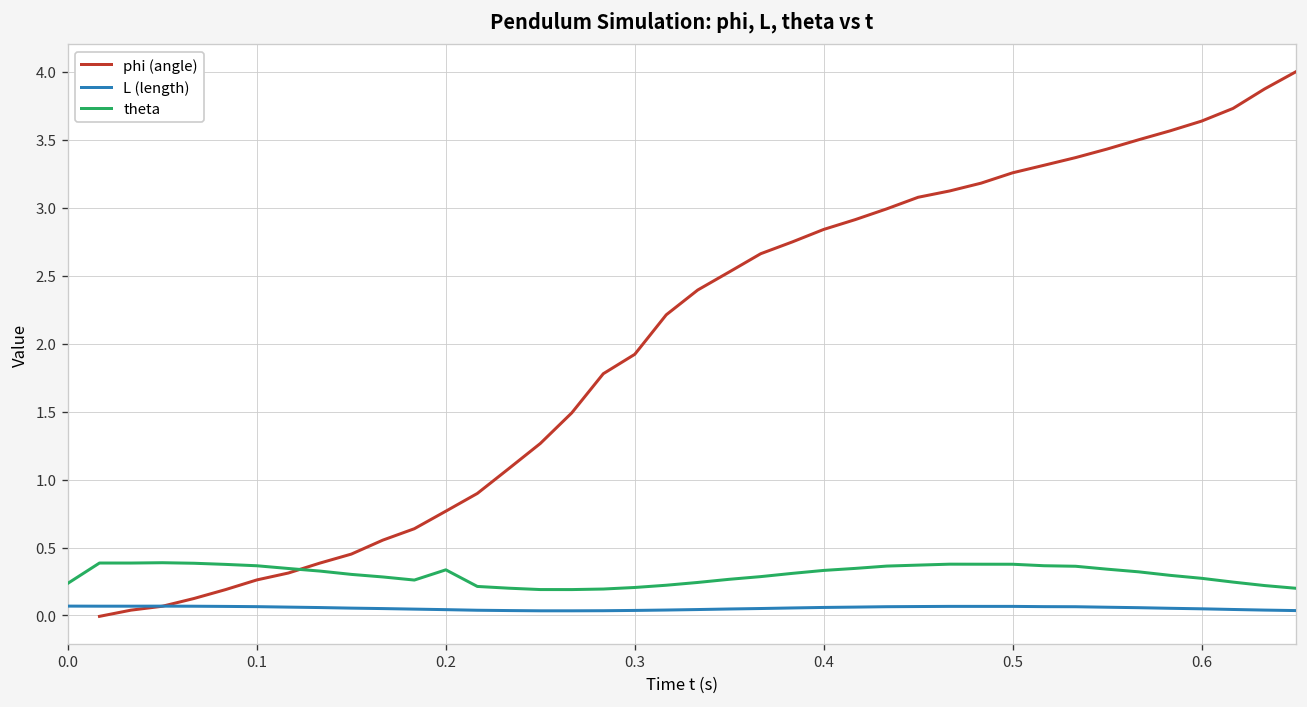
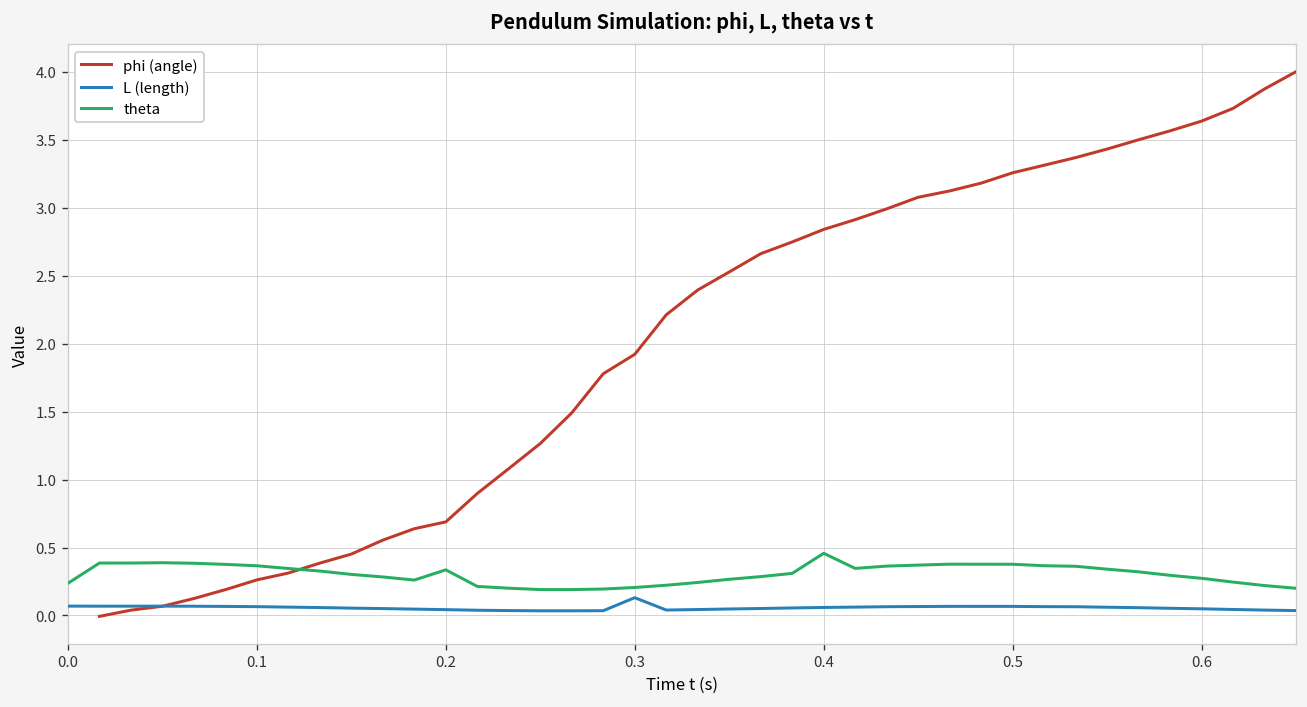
phi (angle), 0.2: 0.77 -> 0.69
L (length), 0.3: 0.04 -> 0.13
theta, 0.4: 0.33 -> 0.46
